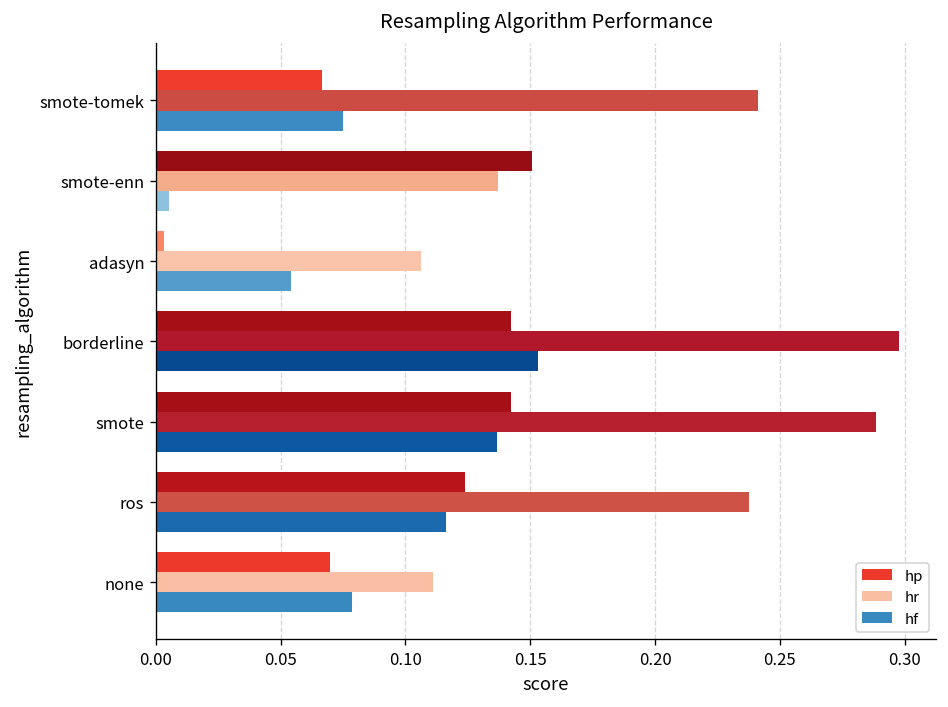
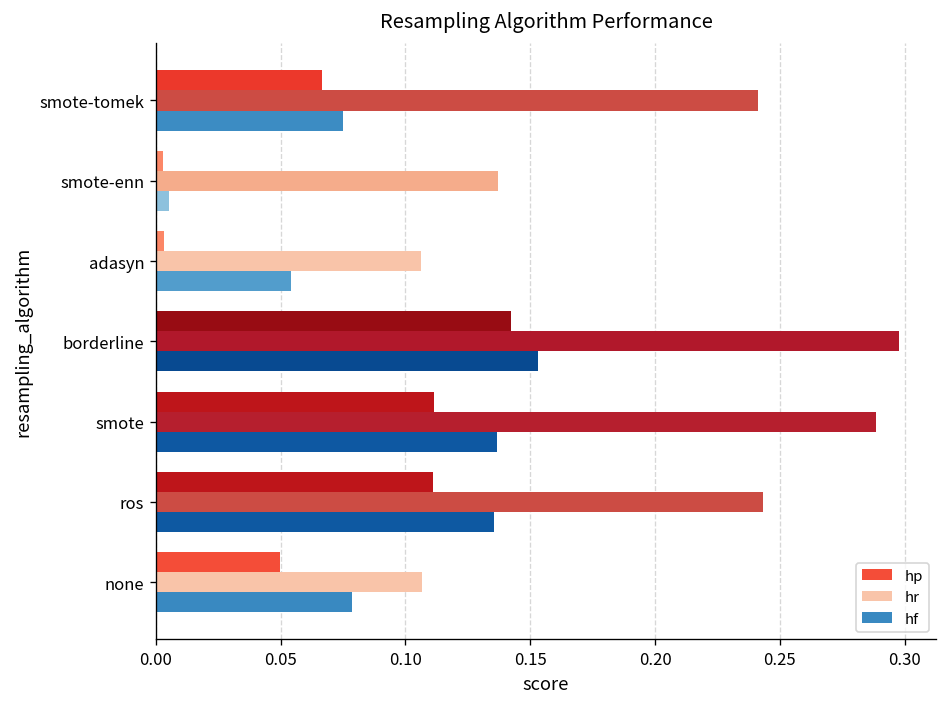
hp, smote-enn: 0.151 -> 0.003
hp, smote: 0.142 -> 0.112
hp, ros: 0.124 -> 0.111
hr, ros: 0.238 -> 0.243
hf, ros: 0.116 -> 0.135
hp, none: 0.070 -> 0.050
hr, none: 0.111 -> 0.107
